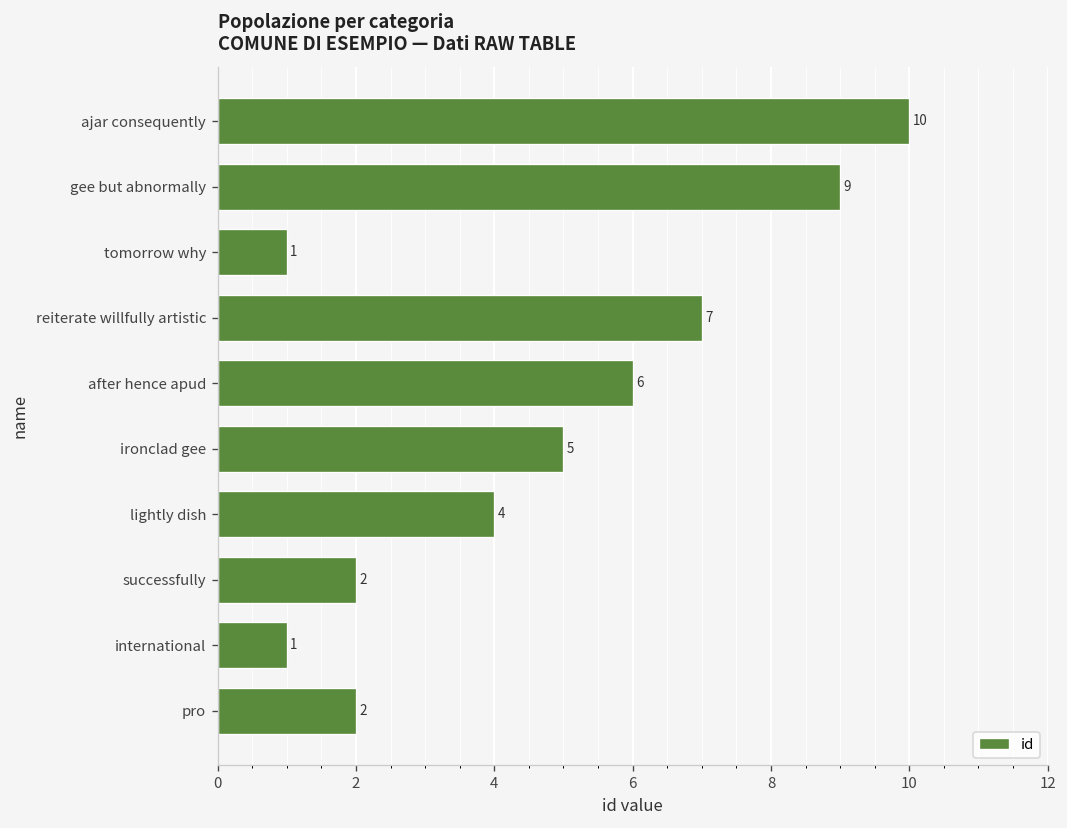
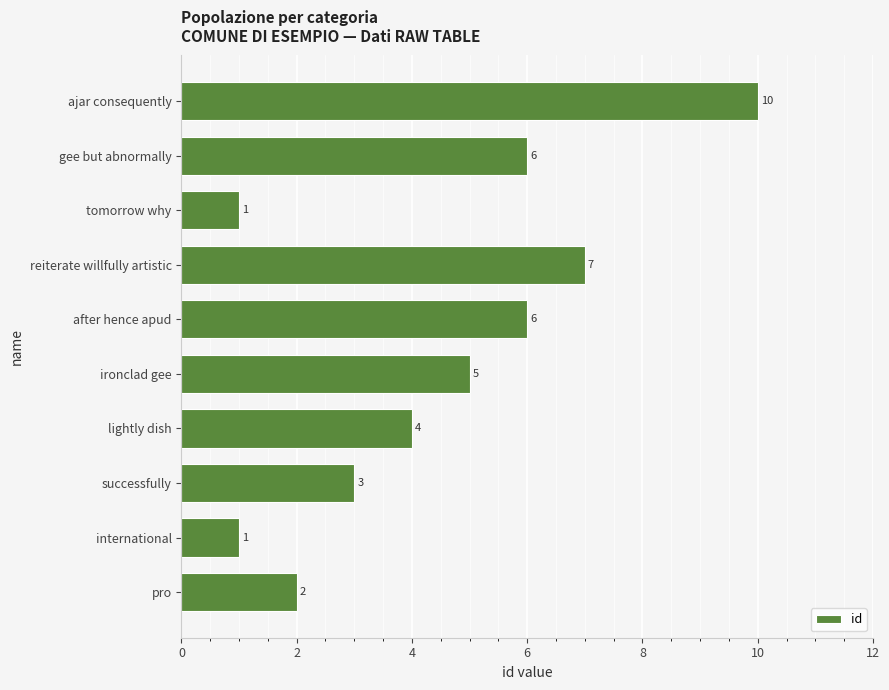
gee but abnormally: 9 -> 6
successfully: 2 -> 3
